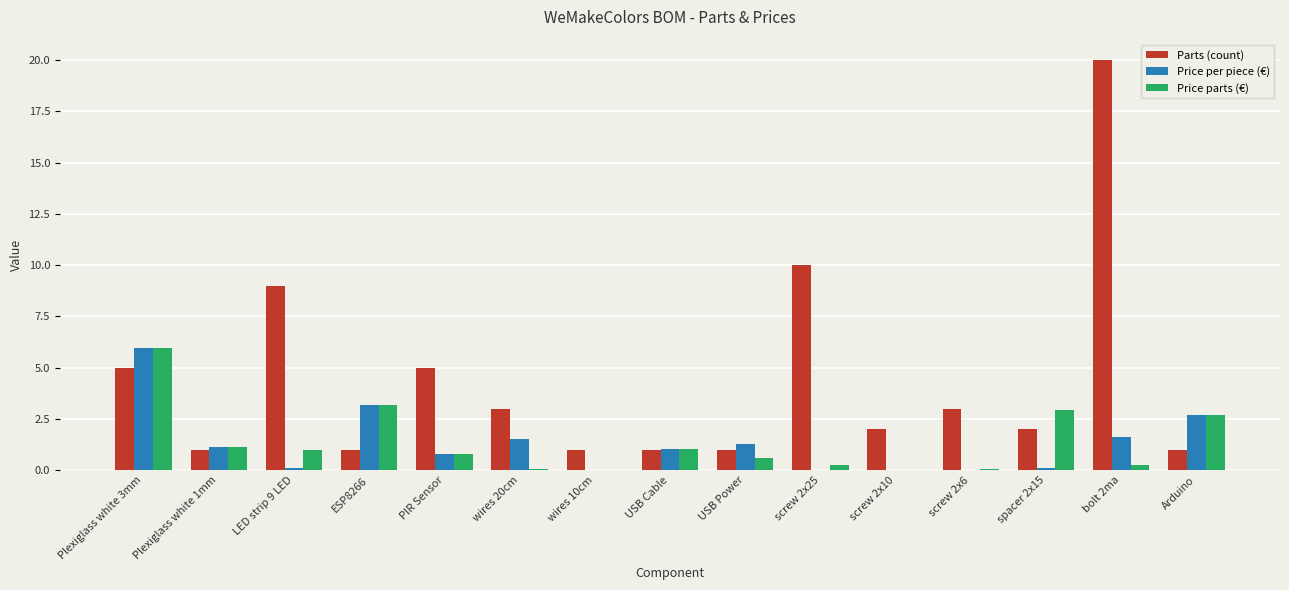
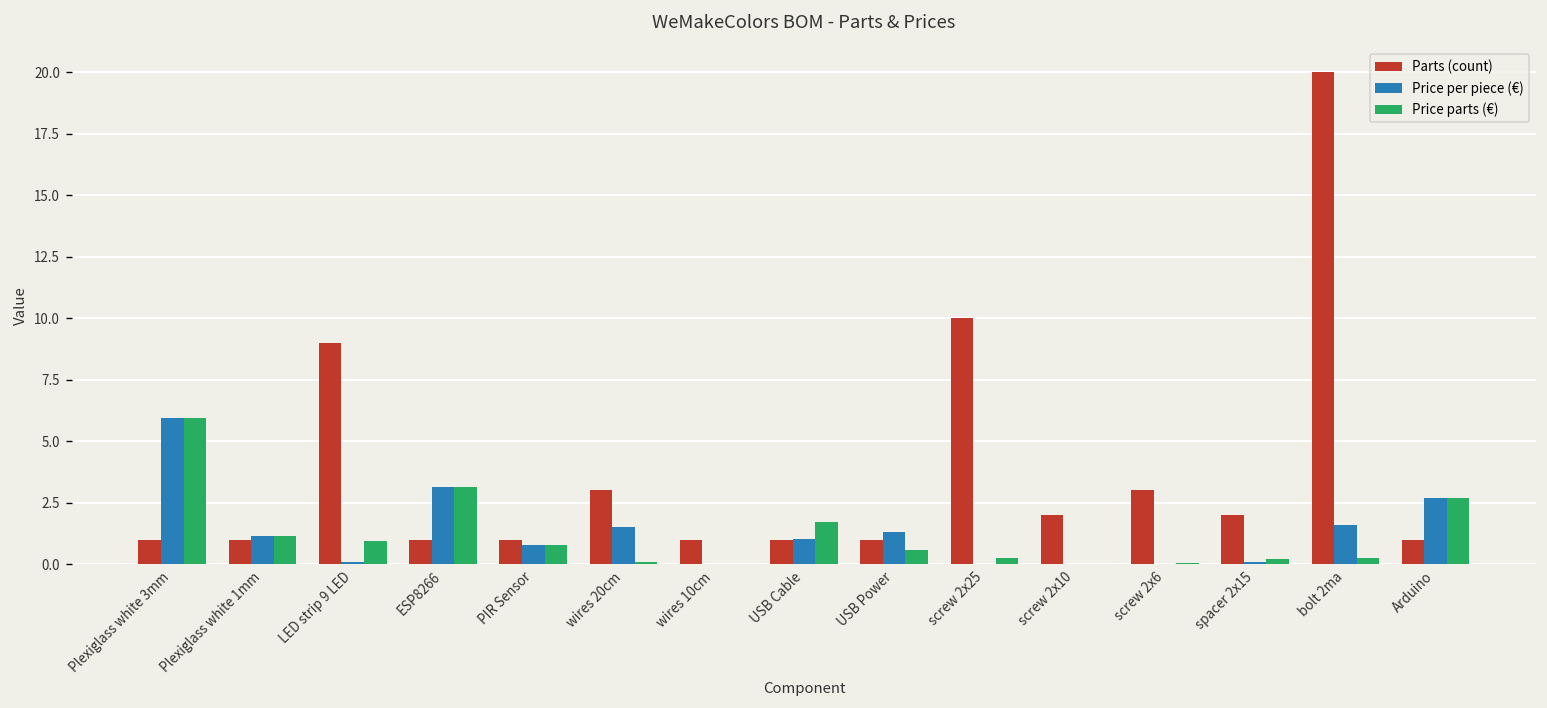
Parts (count), Plexiglass white 3mm: 5 -> 1
Parts (count), PIR Sensor: 5 -> 1
Price parts (€), USB Cable: 1.0 -> 1.7
Price parts (€), spacer 2x15: 2.9 -> 0.2
